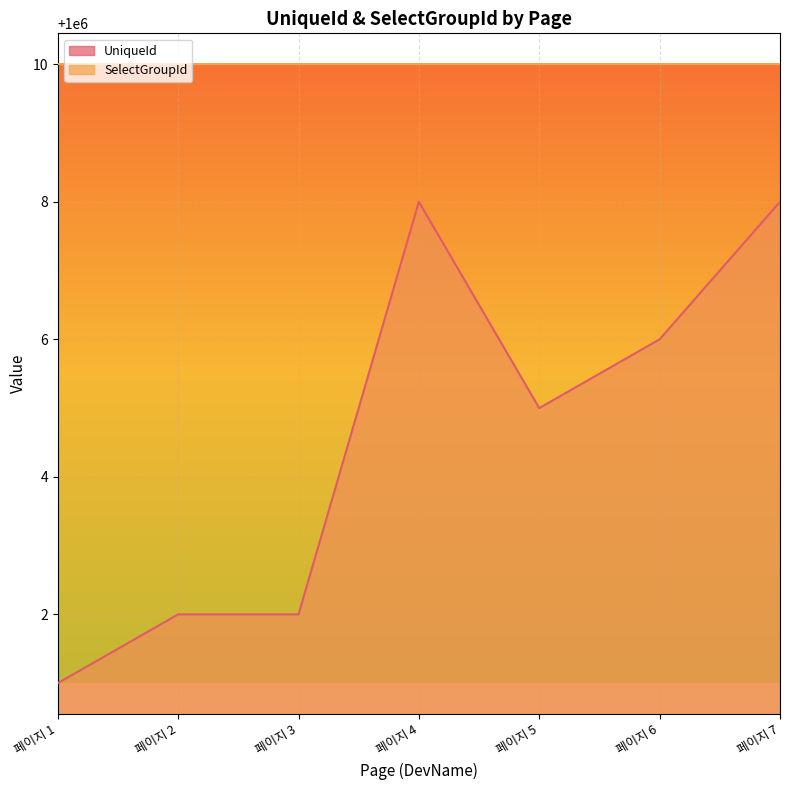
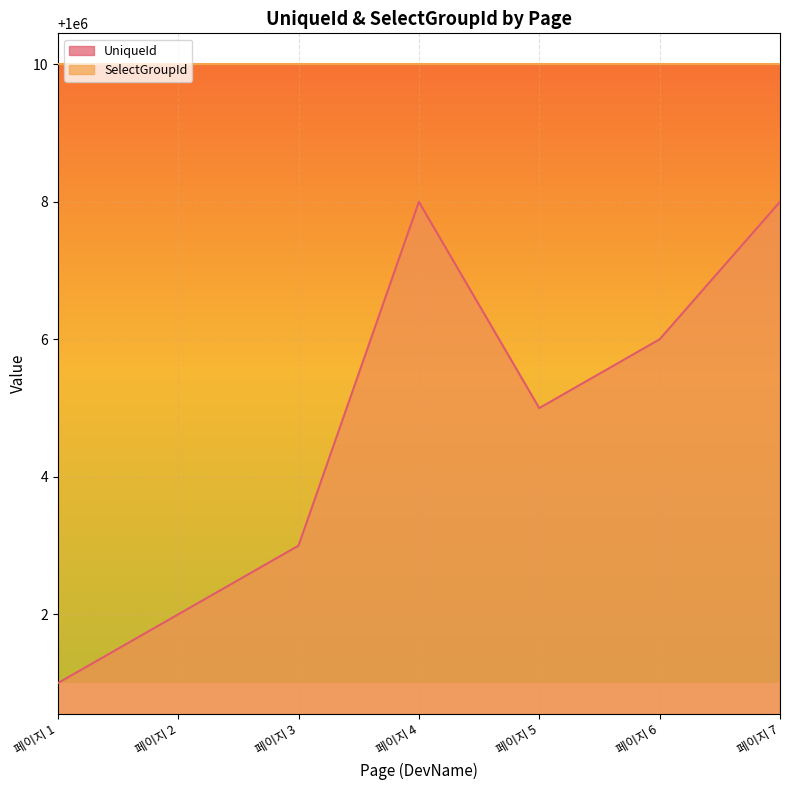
UniqueId, 페이지 3: 1000002 -> 1000003
